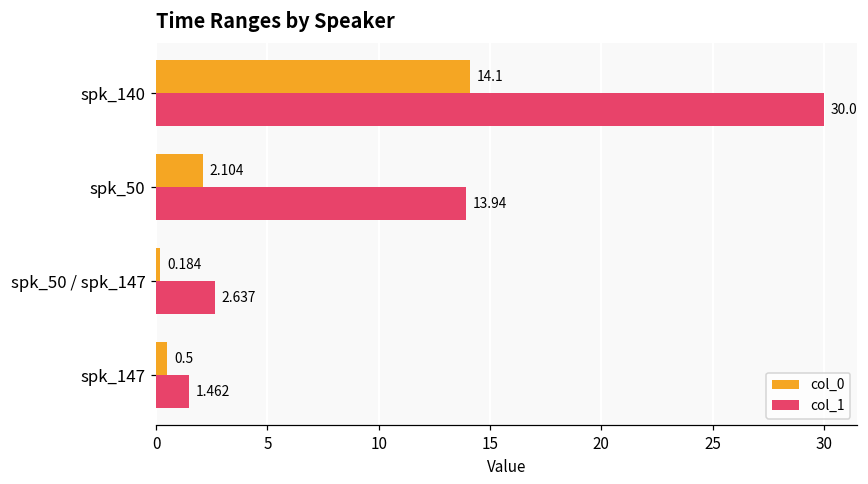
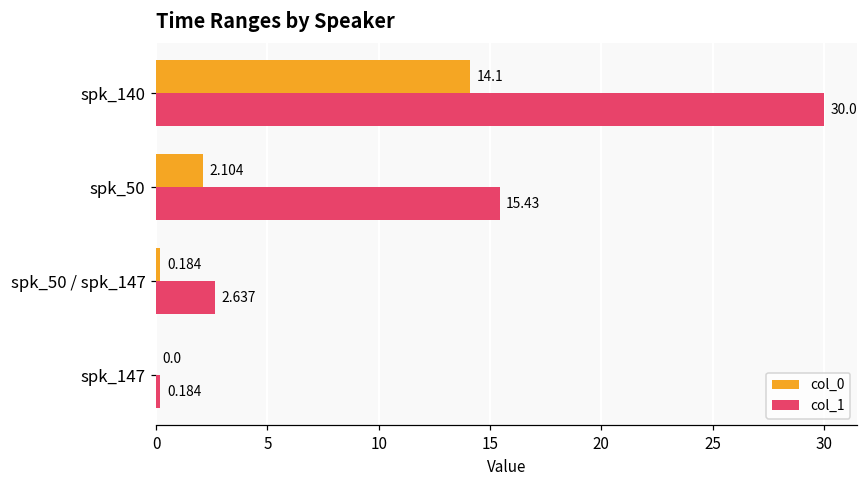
col_1, spk_50: 13.94 -> 15.43
col_0, spk_147: 0.5 -> 0.0
col_1, spk_147: 1.462 -> 0.184
